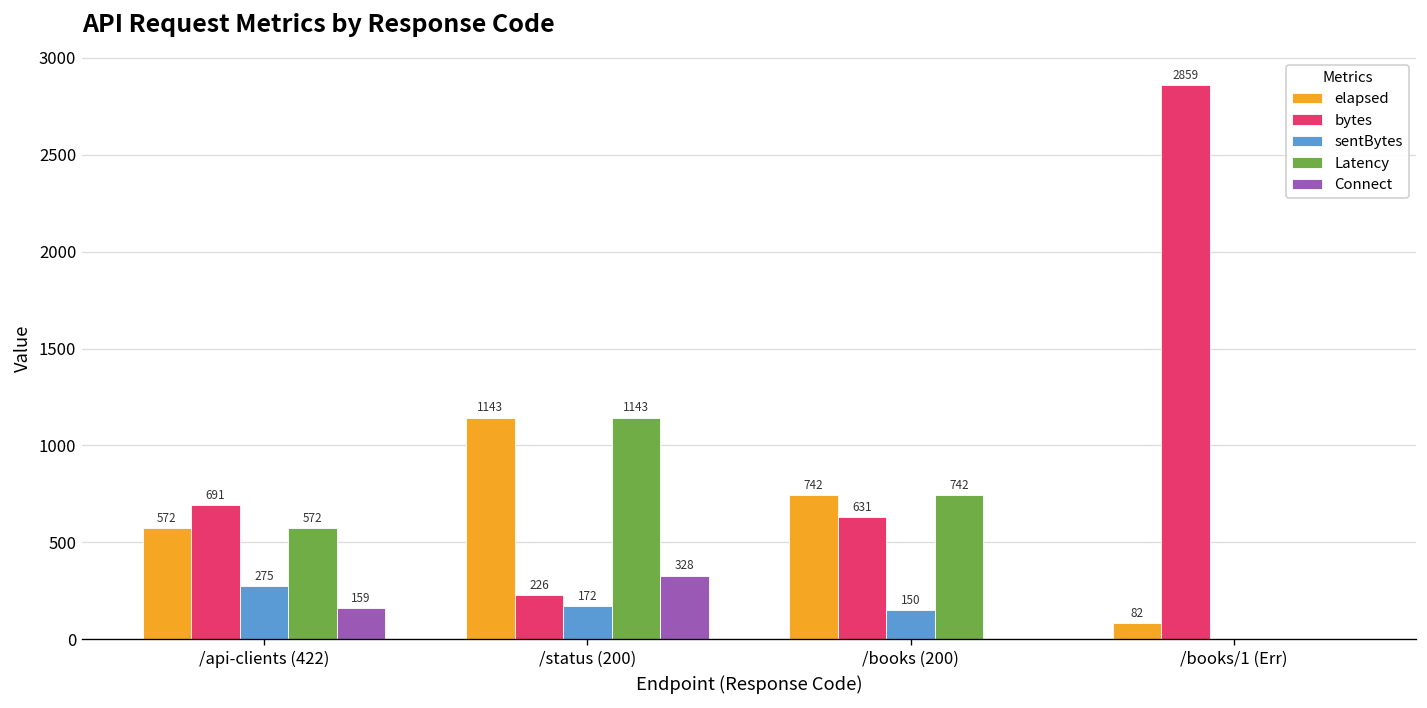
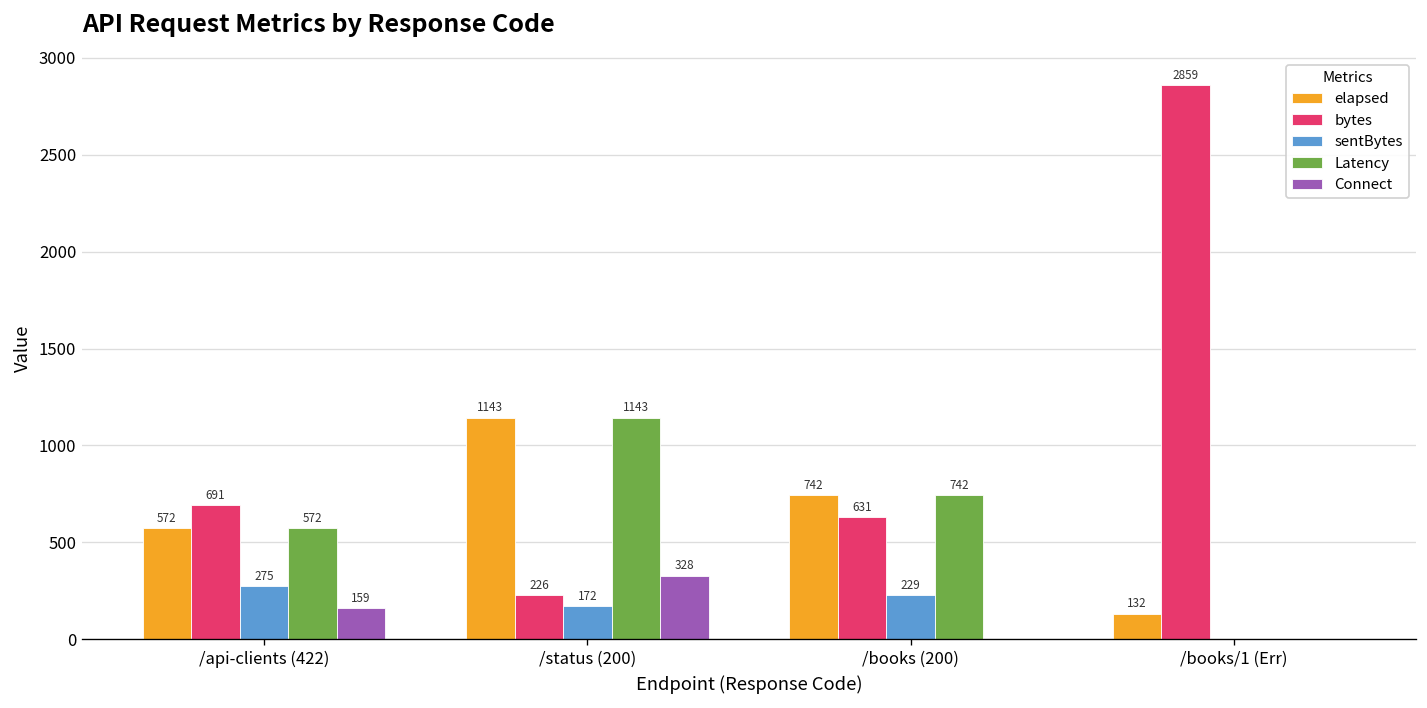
sentBytes, /books (200): 150 -> 229
elapsed, /books/1 (Err): 82 -> 132
